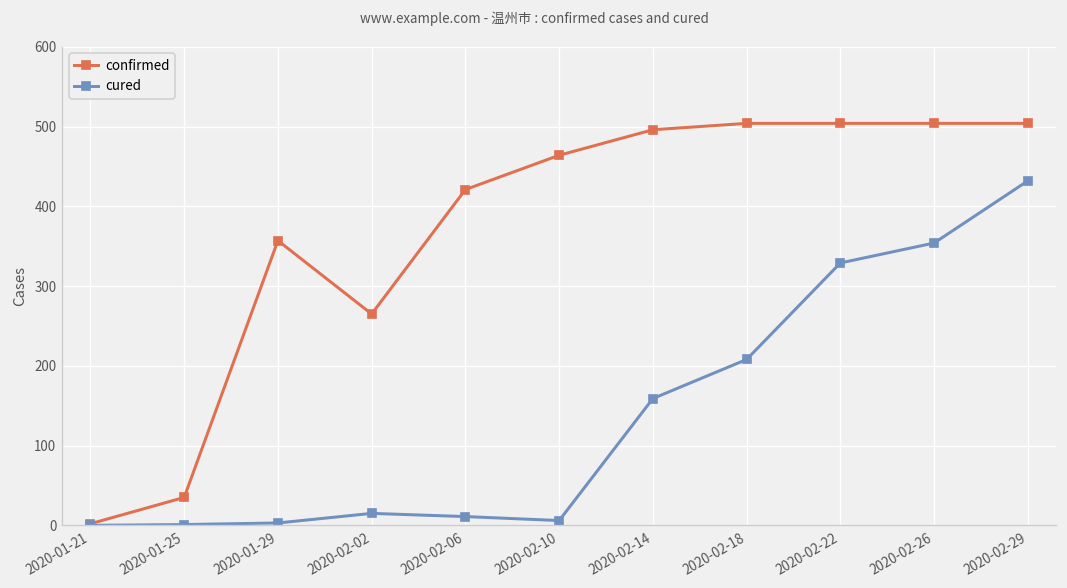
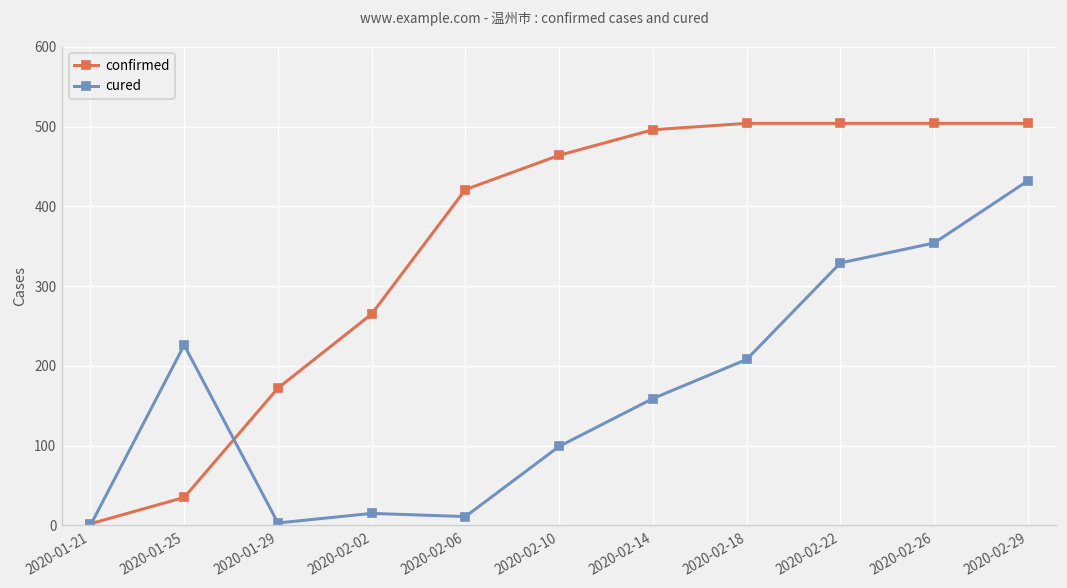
cured, 2020-01-25: 0 -> 230
confirmed, 2020-01-29: 360 -> 170
cured, 2020-02-10: 10 -> 100
